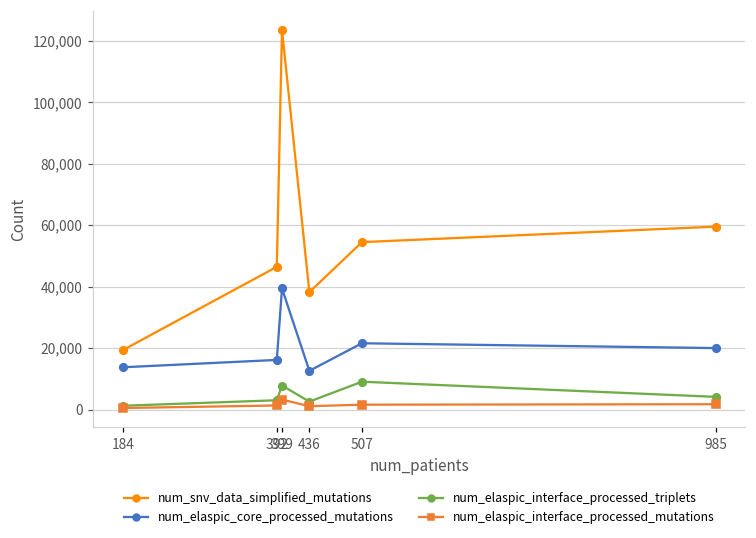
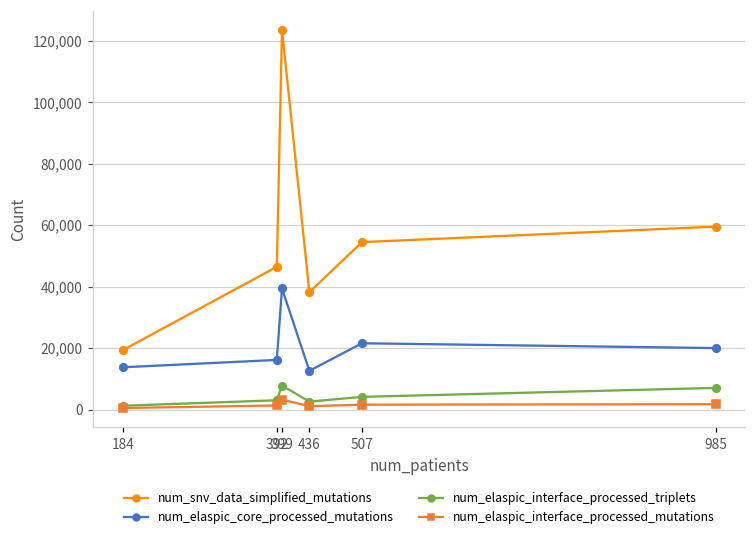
num_elaspic_interface_processed_triplets, 507: 9,000 -> 4,000
num_elaspic_interface_processed_triplets, 985: 4,000 -> 7,000
